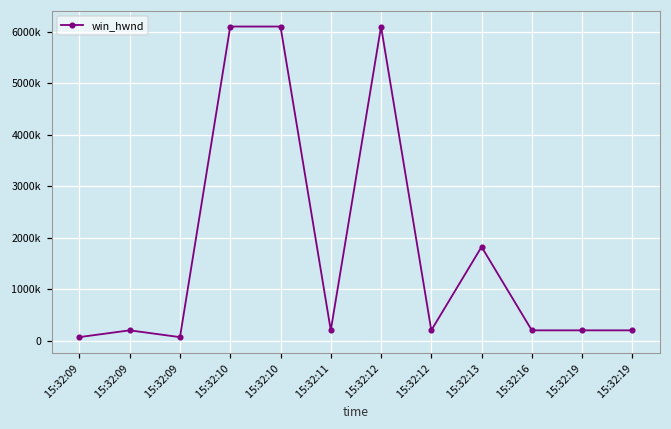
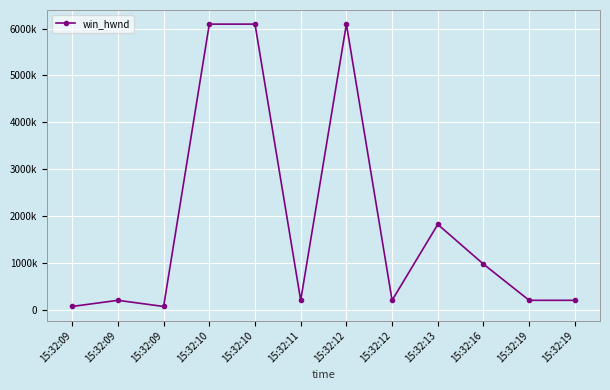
15:32:16: 200000 -> 1000000
